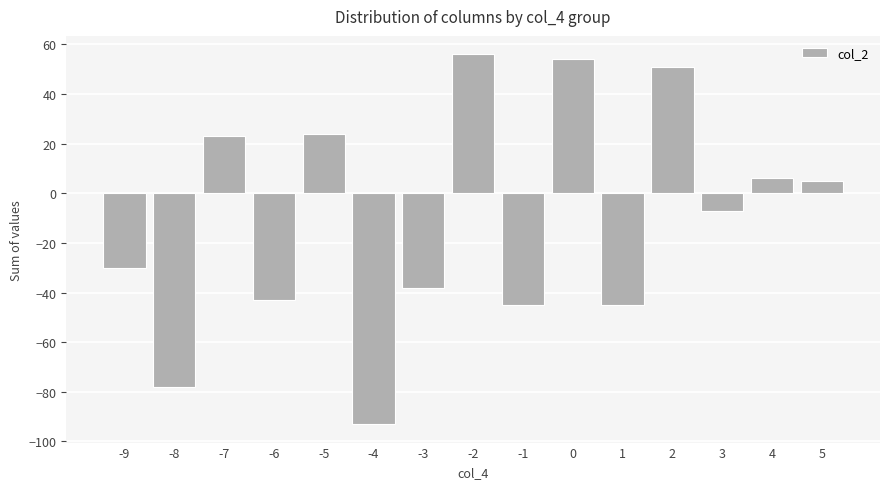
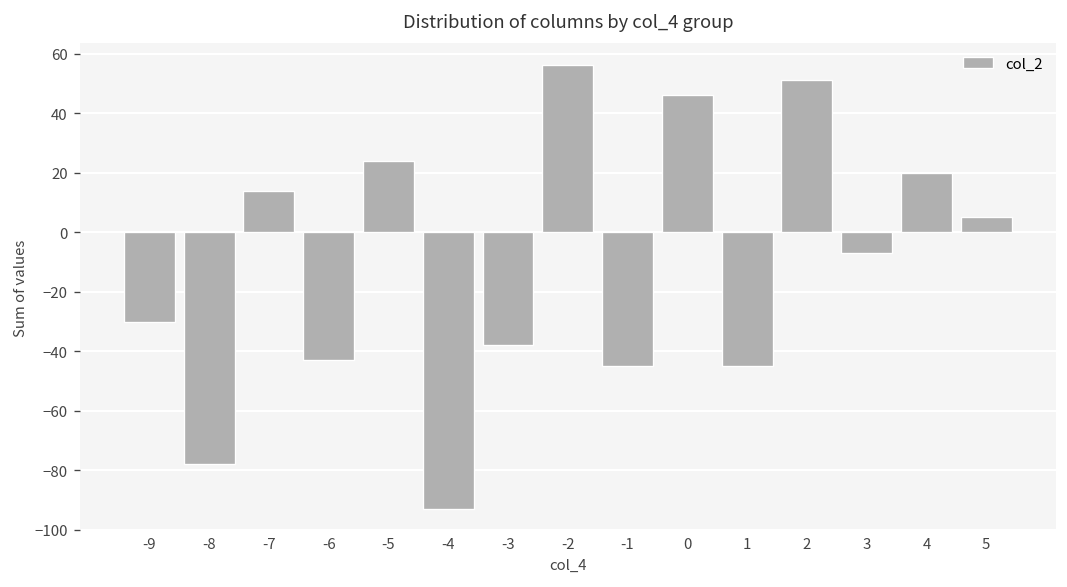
-7: 23 -> 14
0: 54 -> 46
4: 6 -> 20
